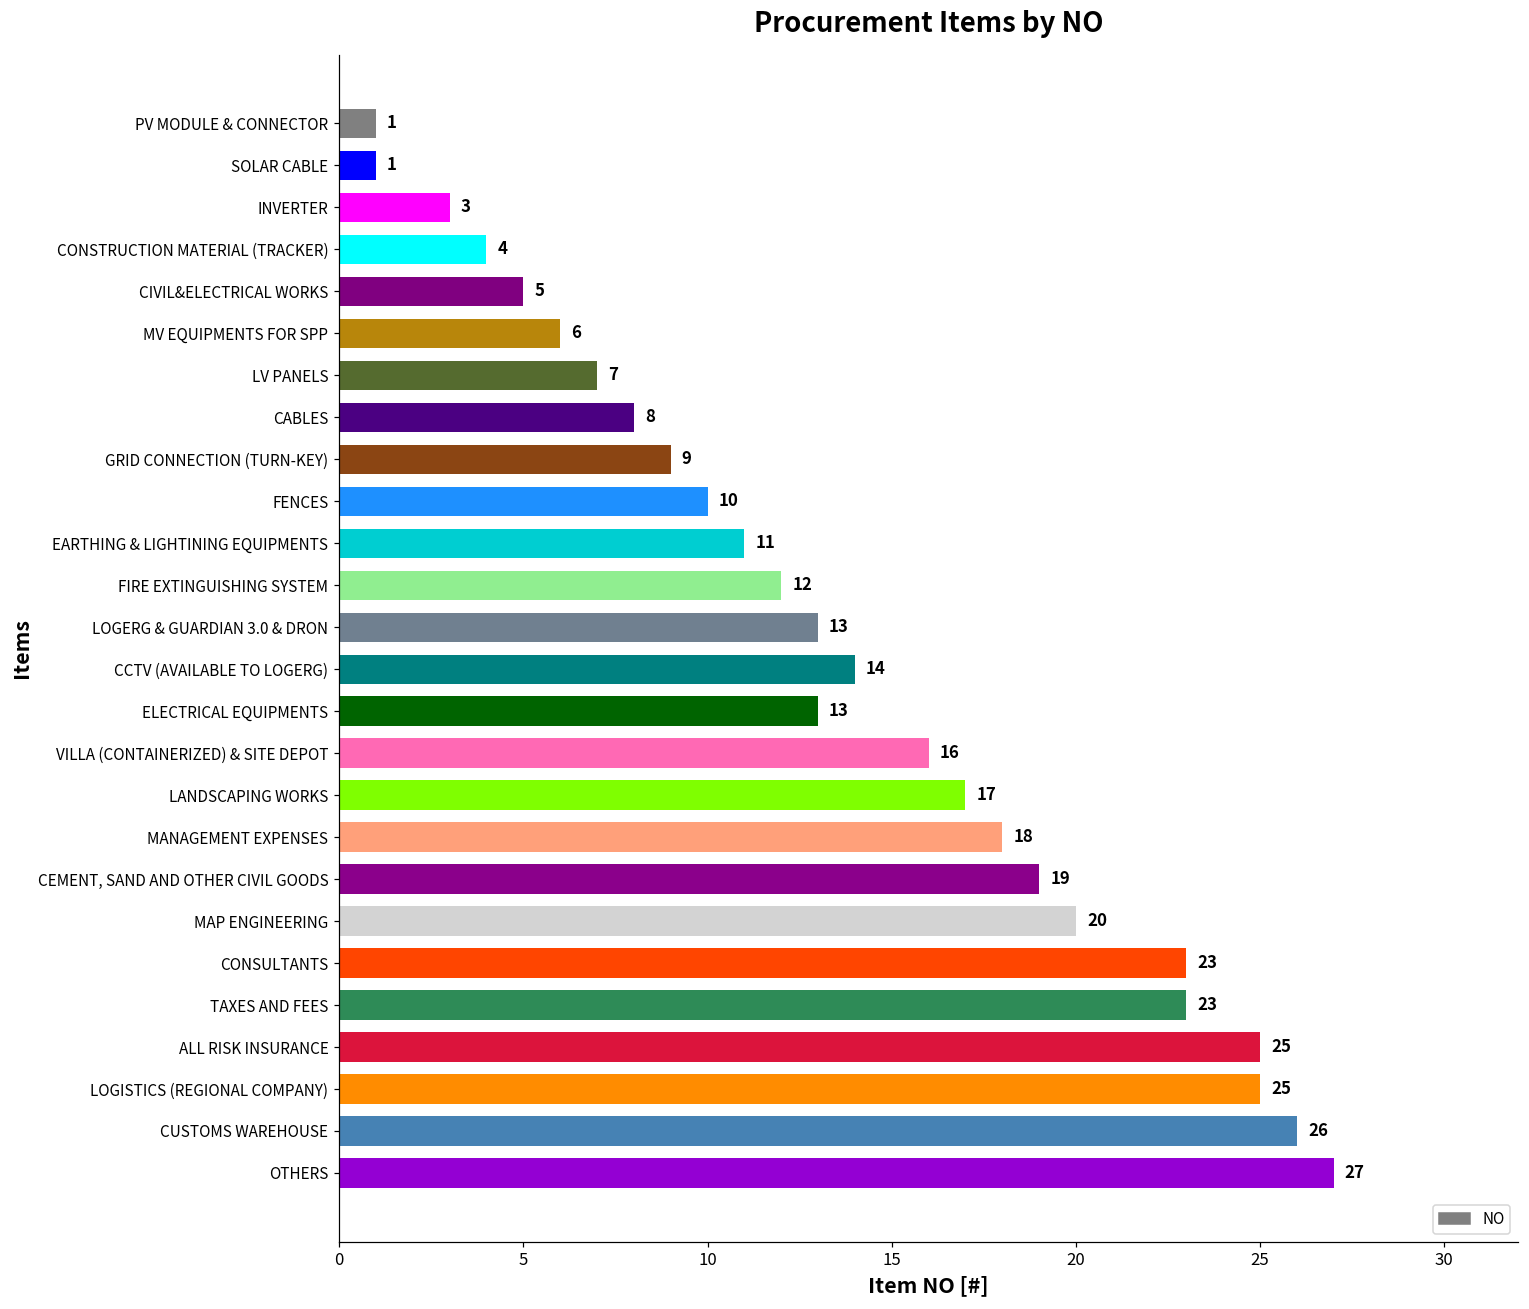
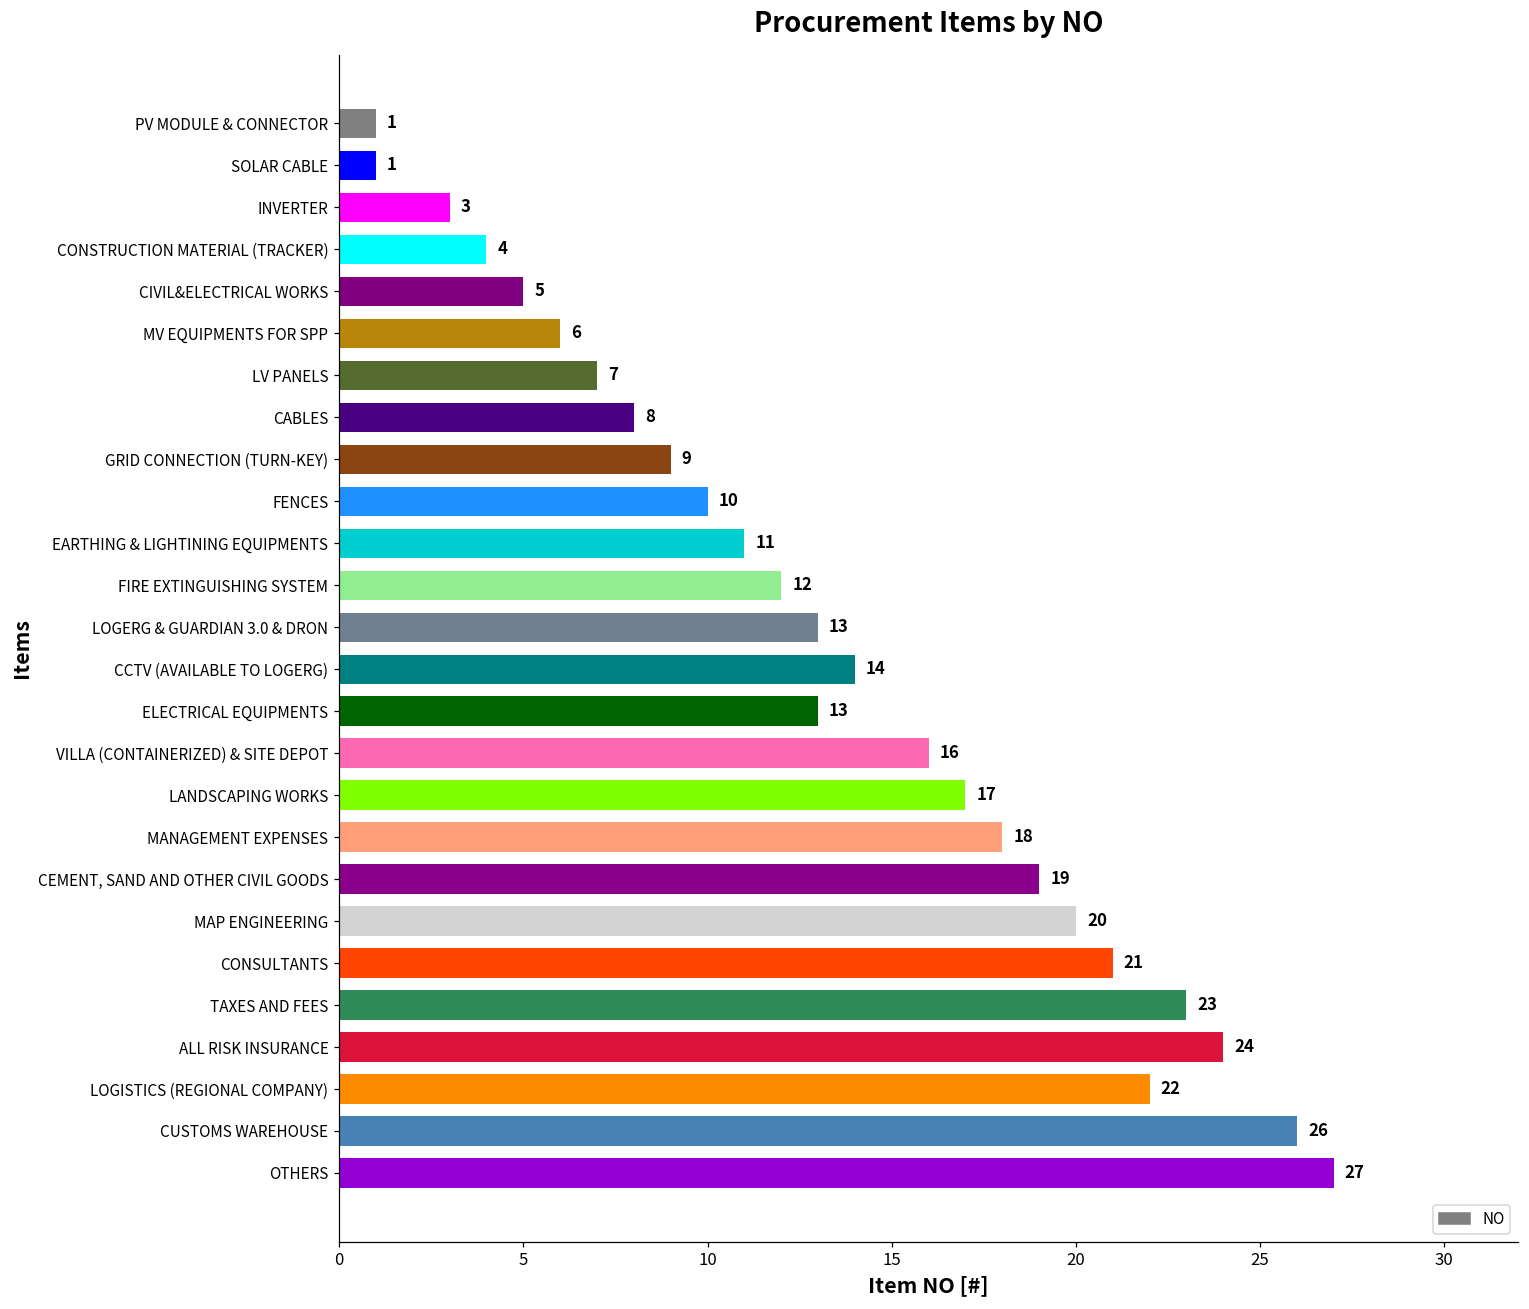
CONSULTANTS: 23 -> 21
ALL RISK INSURANCE: 25 -> 24
LOGISTICS (REGIONAL COMPANY): 25 -> 22
